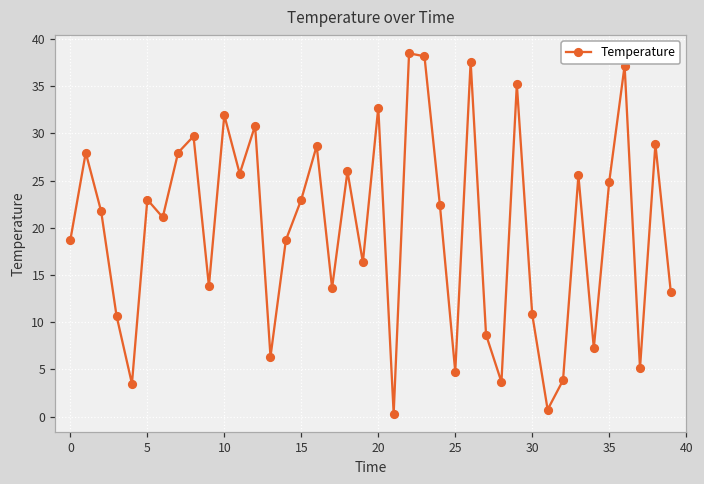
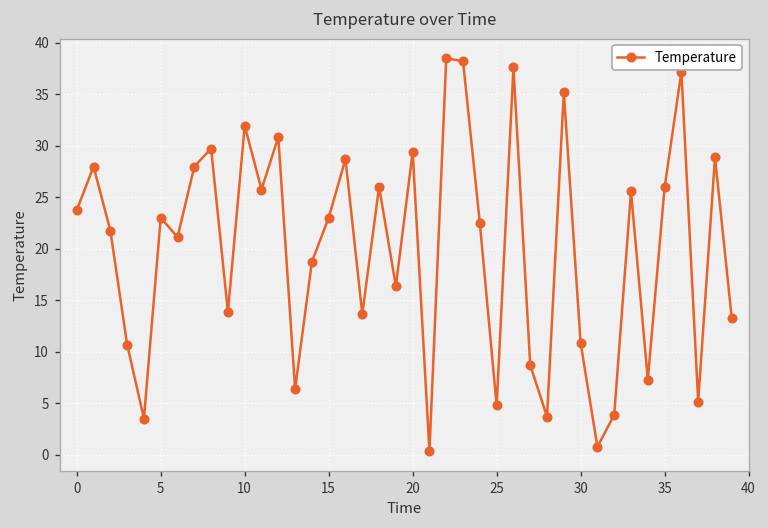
0: 19 -> 24
20: 33 -> 29
35: 25 -> 26
